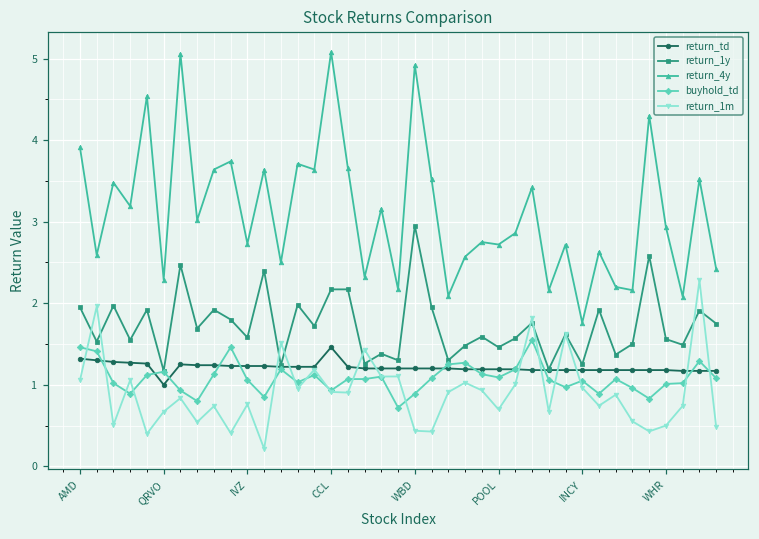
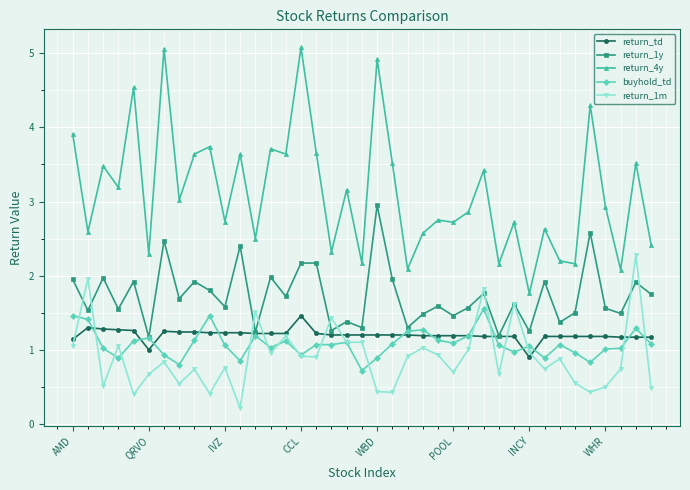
return_td, AMD: 1.3 -> 1.1
return_td, INCY: 1.2 -> 0.9
